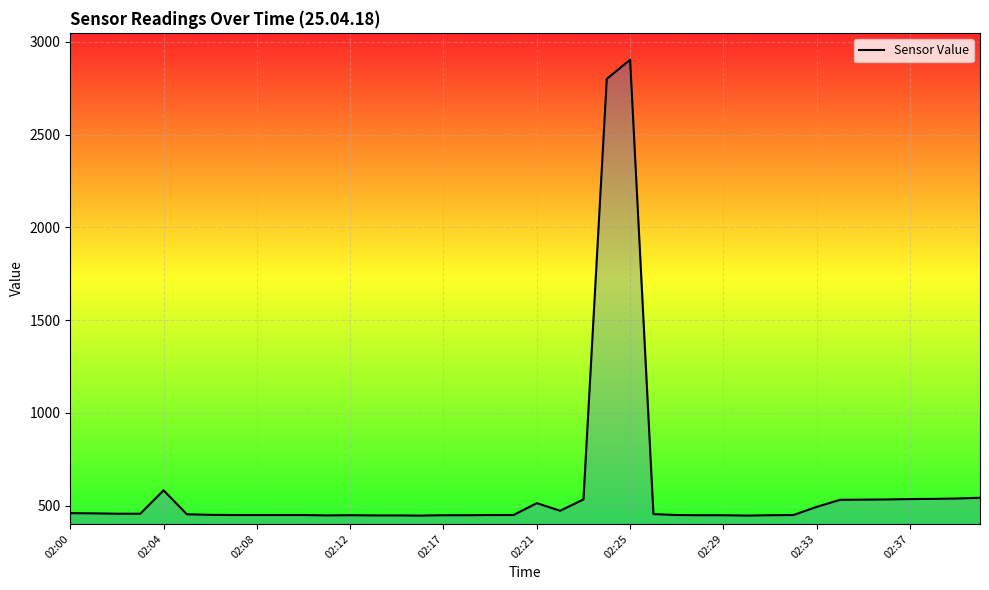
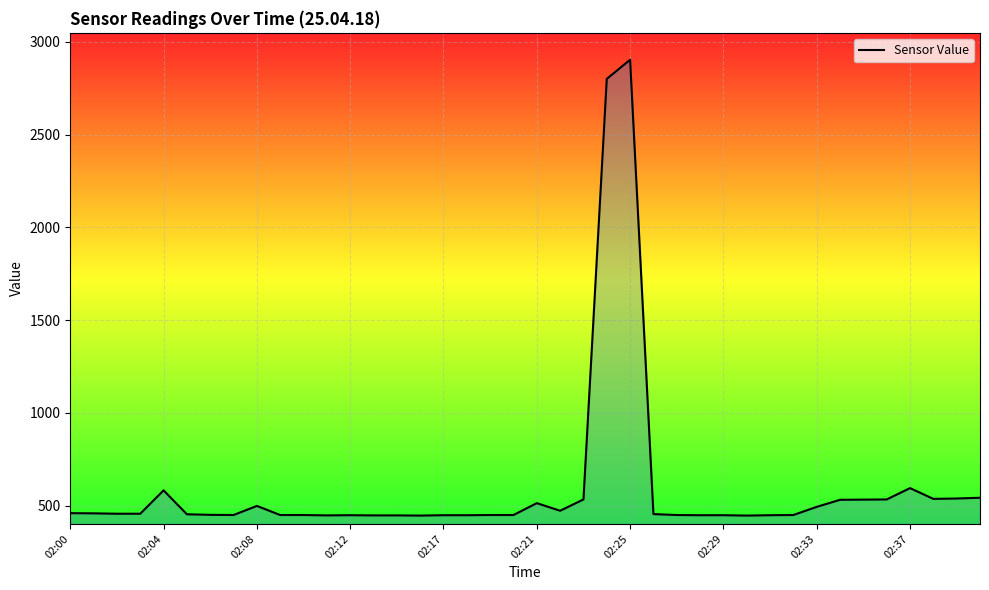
02:08: 450 -> 500
02:37: 540 -> 590
